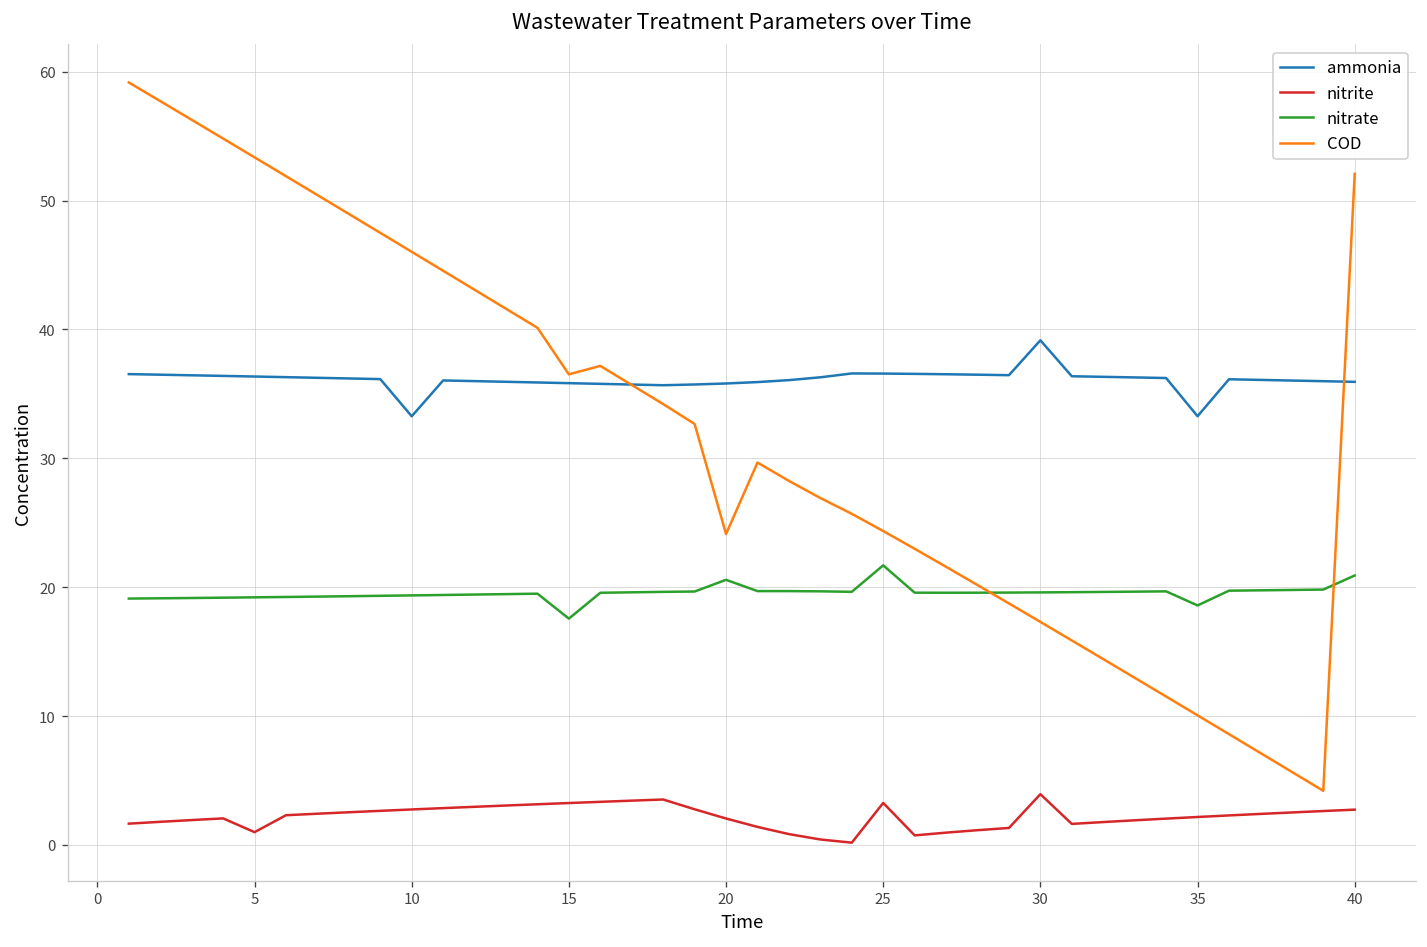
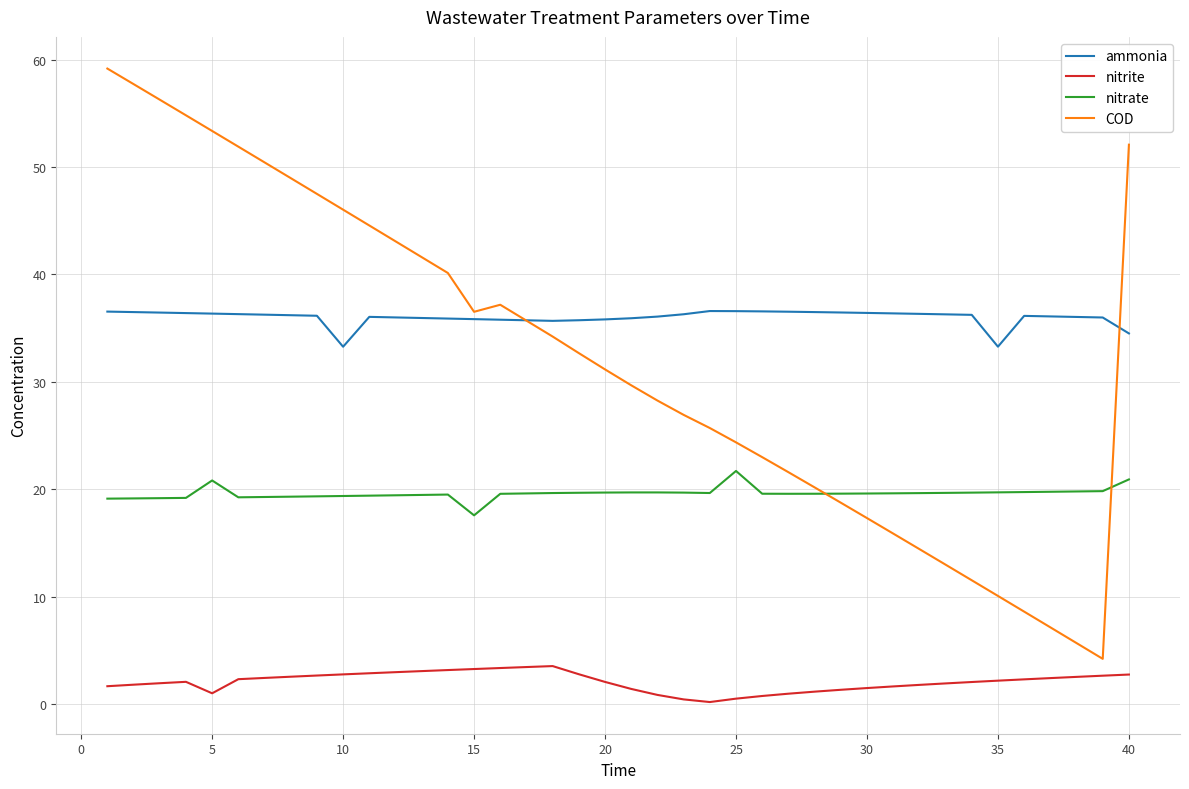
nitrate, 5: 19.2 -> 20.8
nitrate, 20: 20.6 -> 19.7
COD, 20: 24.1 -> 31.2
nitrite, 25: 3.3 -> 0.5
ammonia, 30: 39.2 -> 36.4
nitrite, 30: 3.9 -> 1.5
nitrate, 35: 18.6 -> 19.7
ammonia, 40: 35.9 -> 34.5
